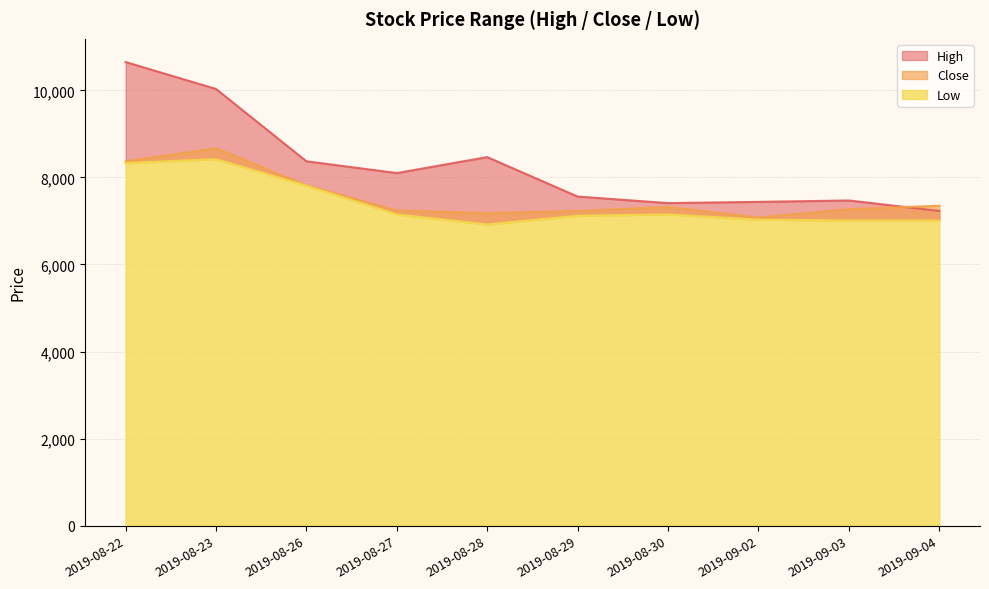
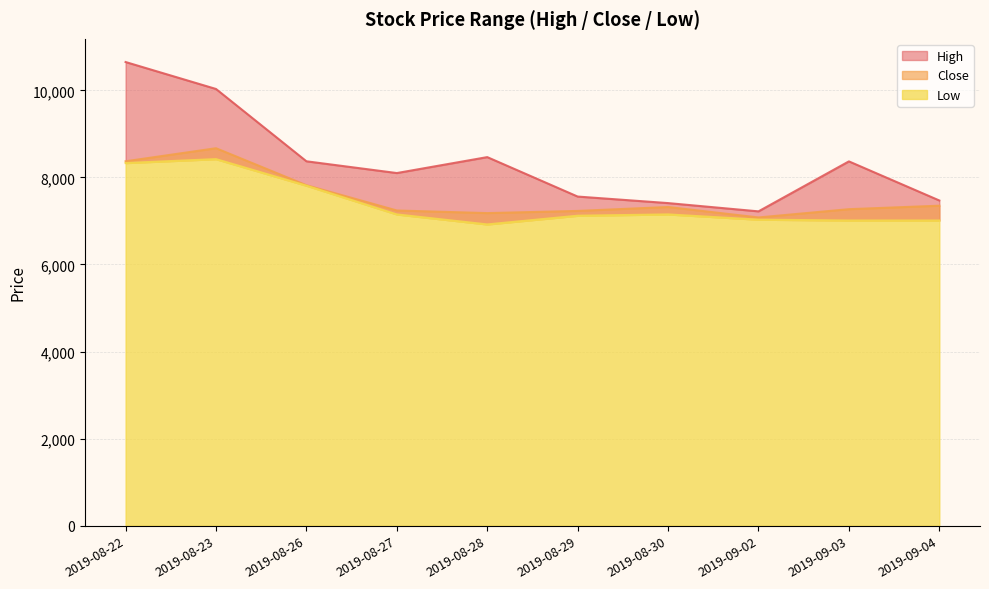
High, 2019-09-02: 7,400 -> 7,200
High, 2019-09-03: 7,500 -> 8,400
High, 2019-09-04: 7,200 -> 7,500
